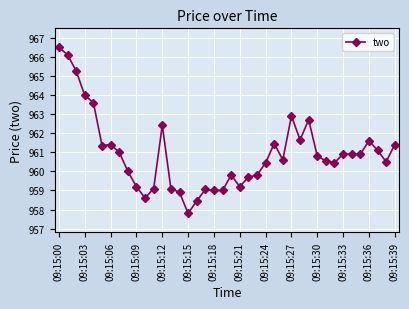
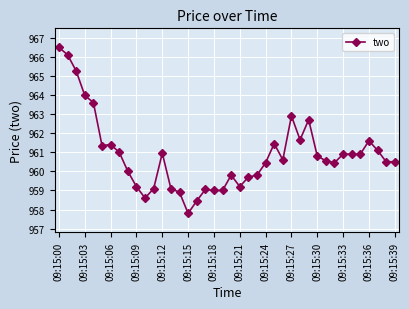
09:15:12: 962.4 -> 961.0
09:15:39: 961.4 -> 960.5
